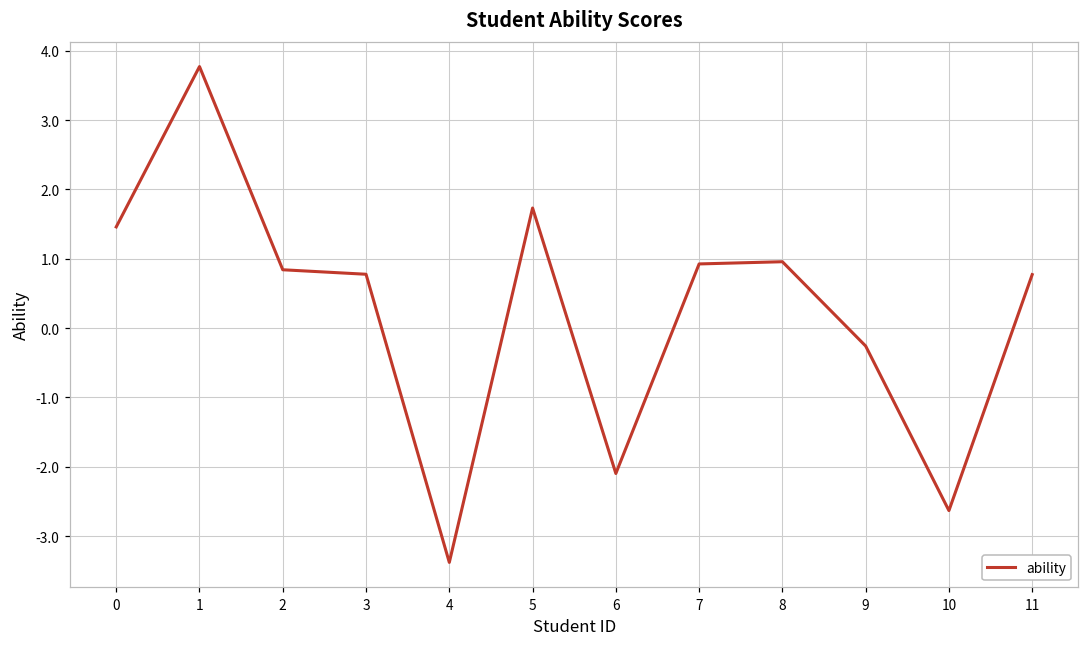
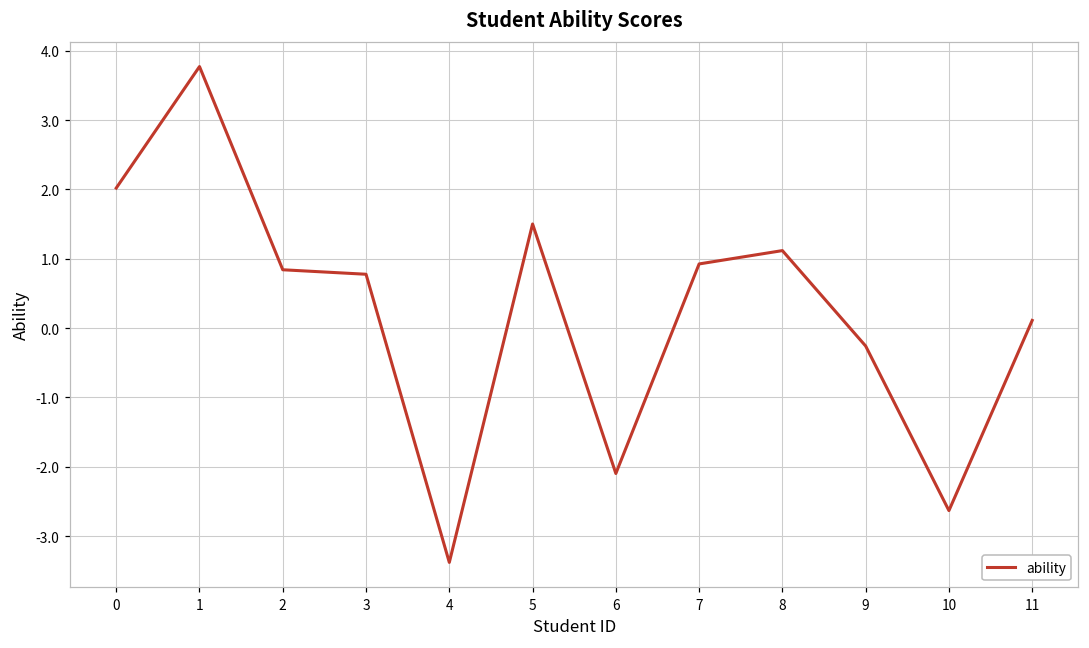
0: 1.5 -> 2.0
5: 1.7 -> 1.5
8: 1.0 -> 1.1
11: 0.8 -> 0.1
